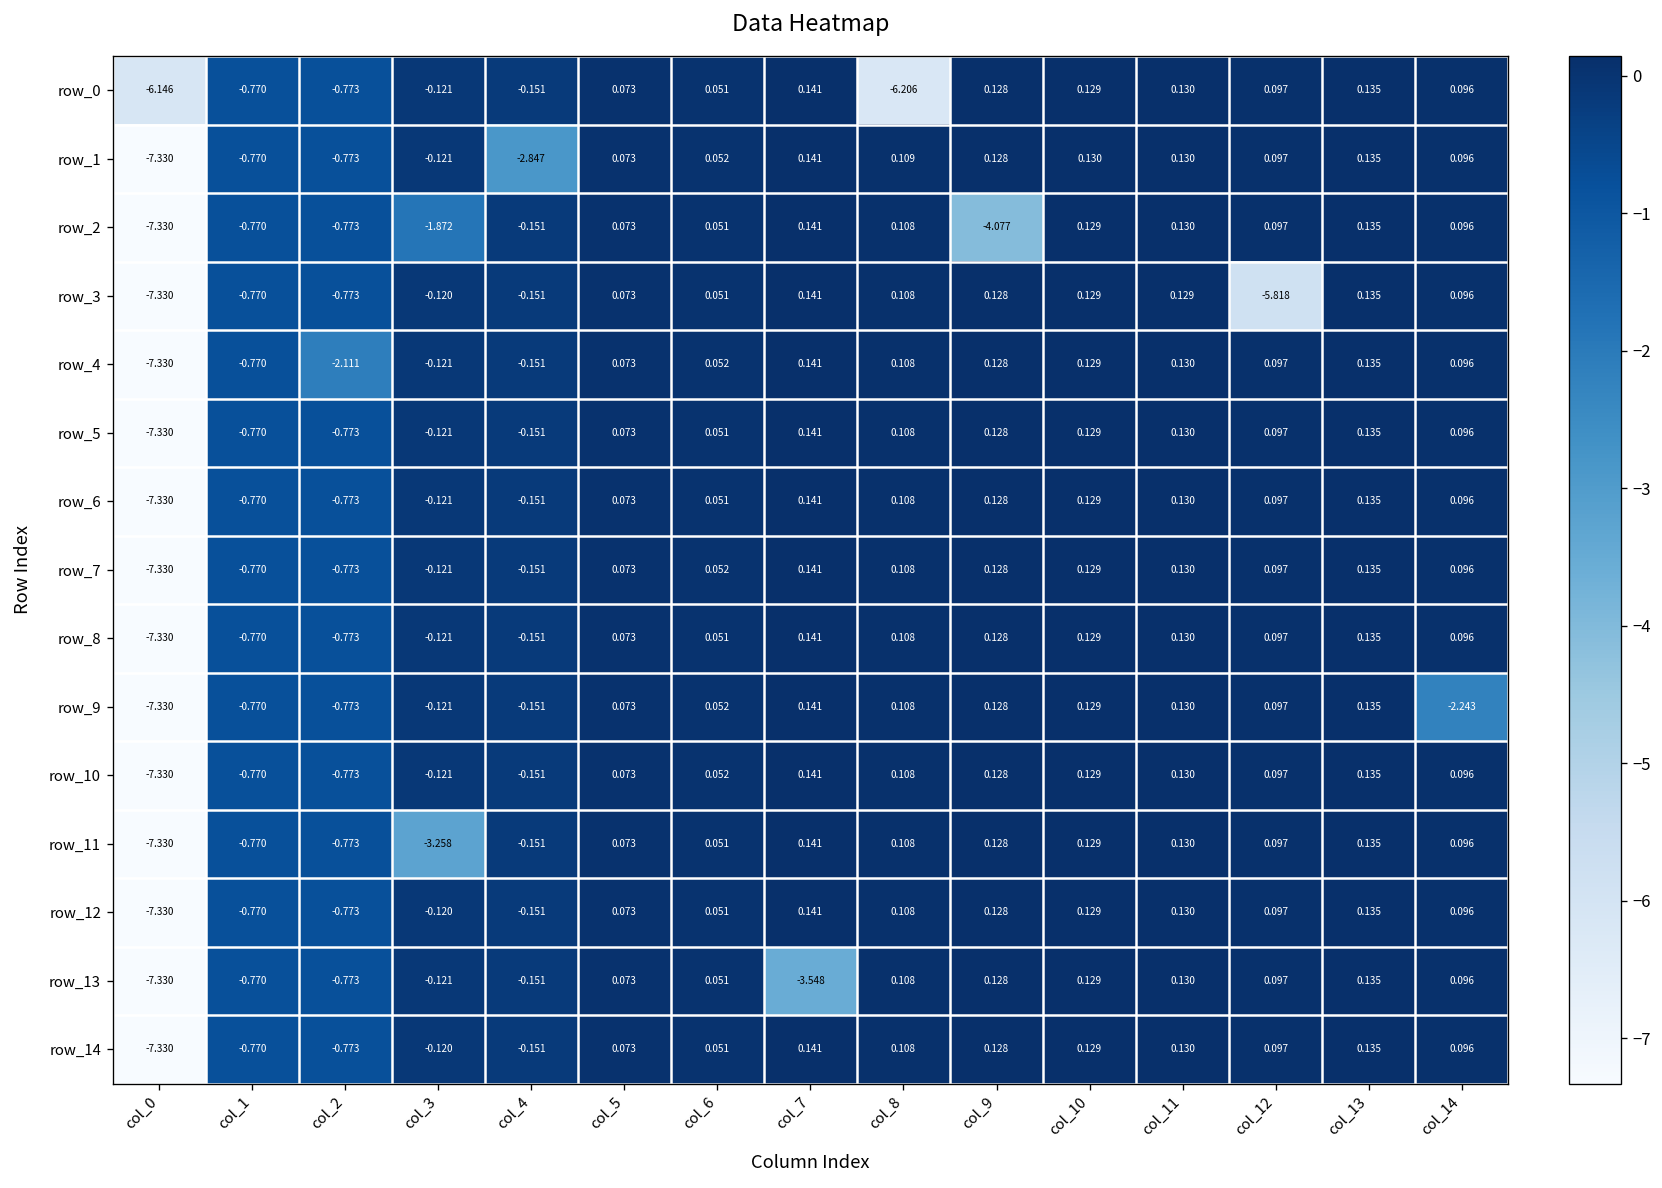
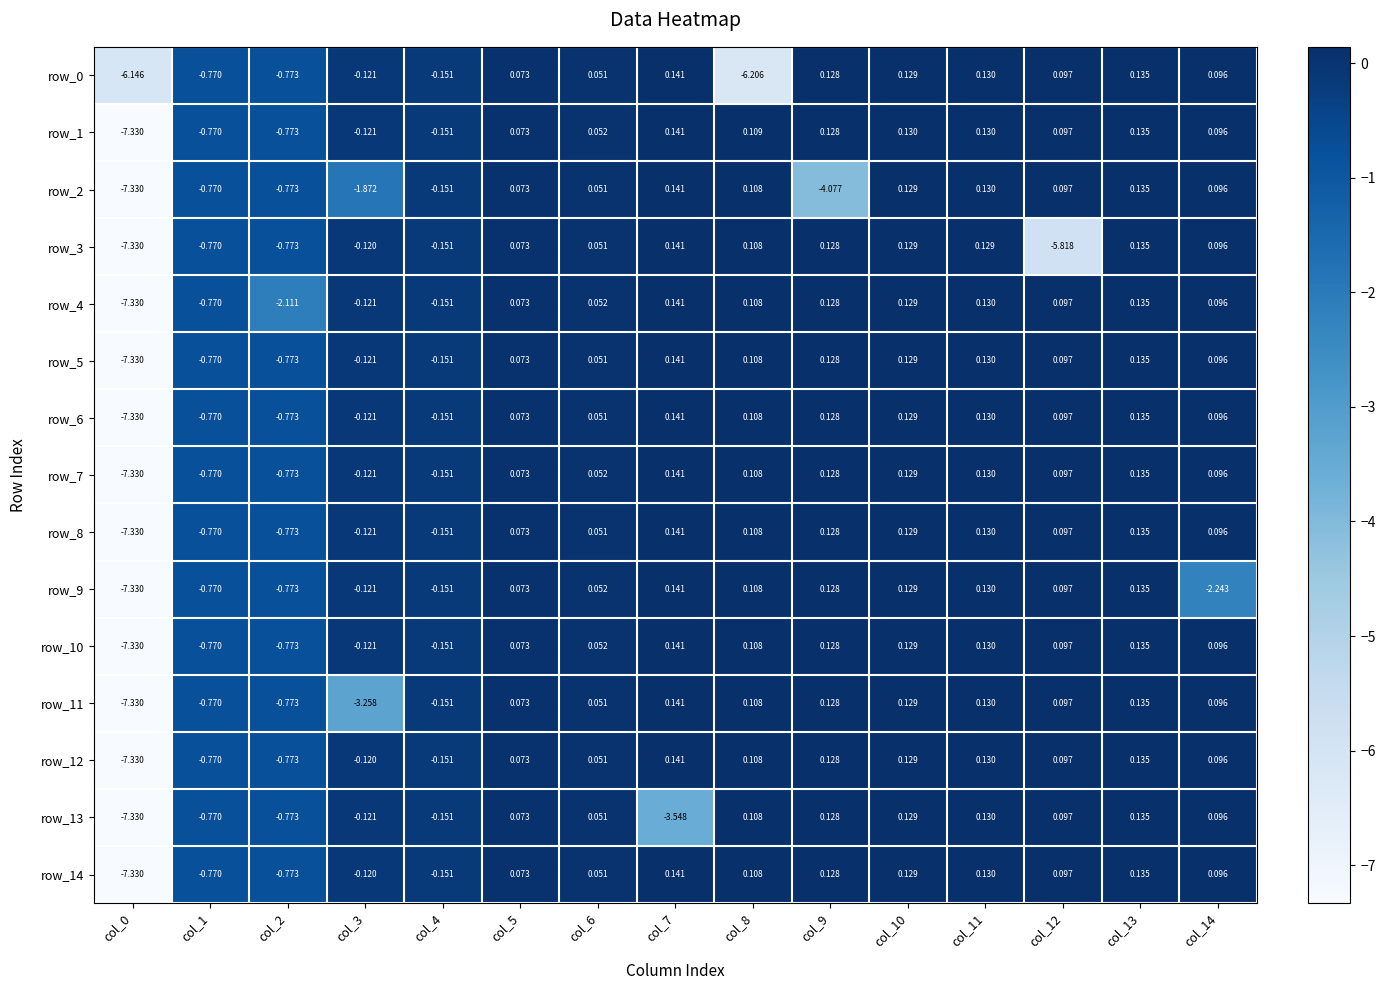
row_1, col_4: -2.847 -> -0.151
